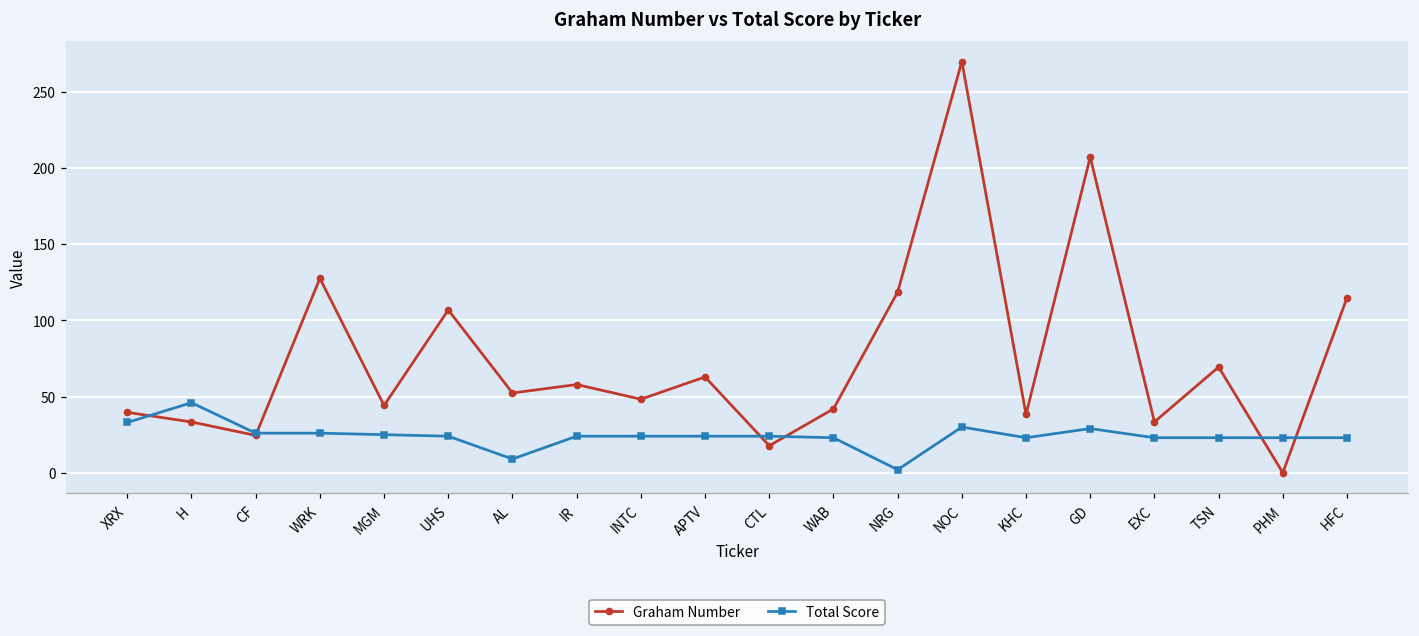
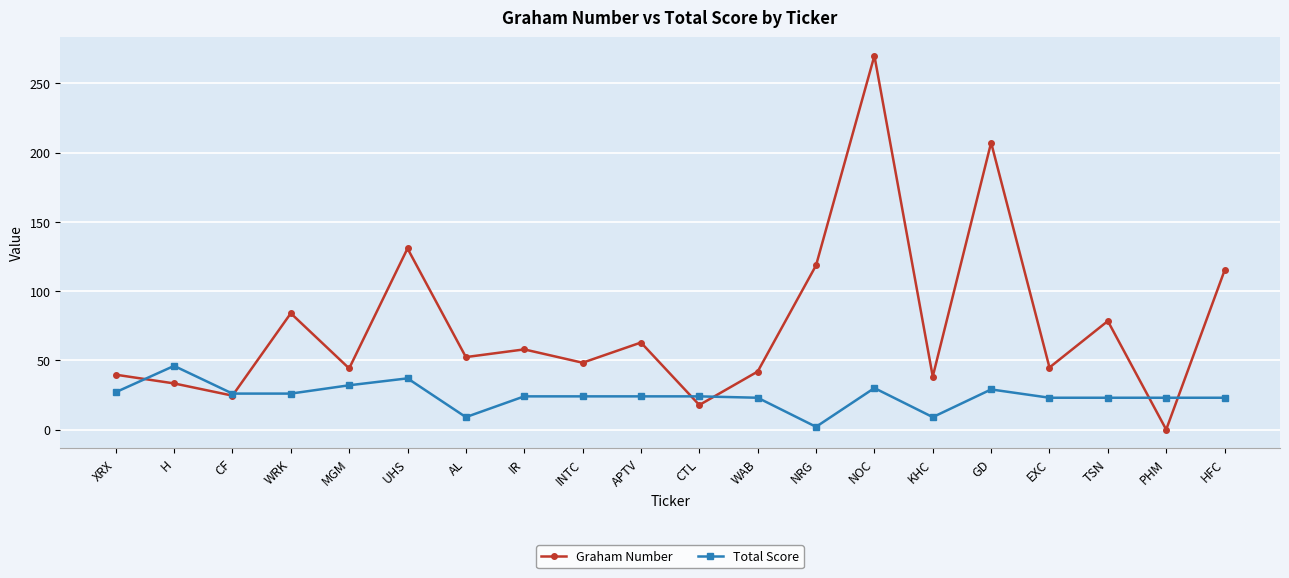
Total Score, XRX: 33 -> 27
Graham Number, WRK: 128 -> 84
Total Score, MGM: 25 -> 32
Graham Number, UHS: 107 -> 131
Total Score, UHS: 24 -> 37
Total Score, KHC: 23 -> 9
Graham Number, EXC: 33 -> 45
Graham Number, TSN: 69 -> 78
